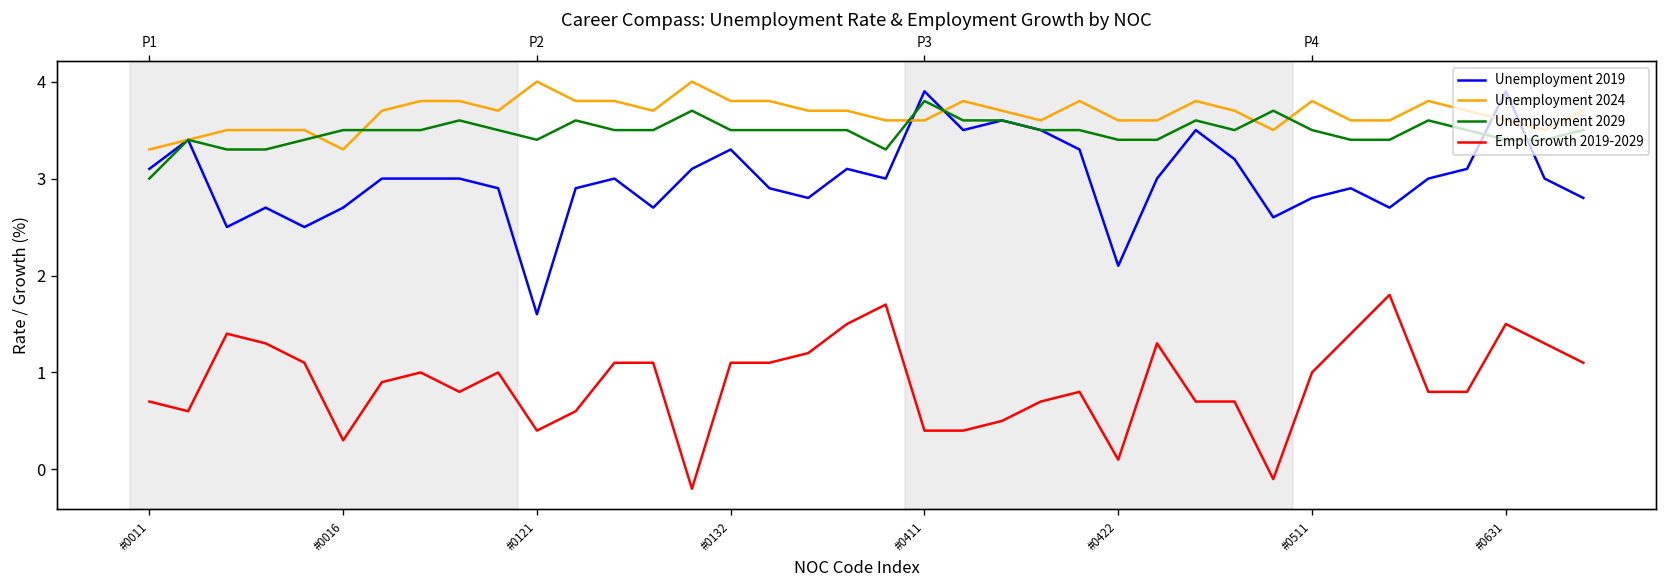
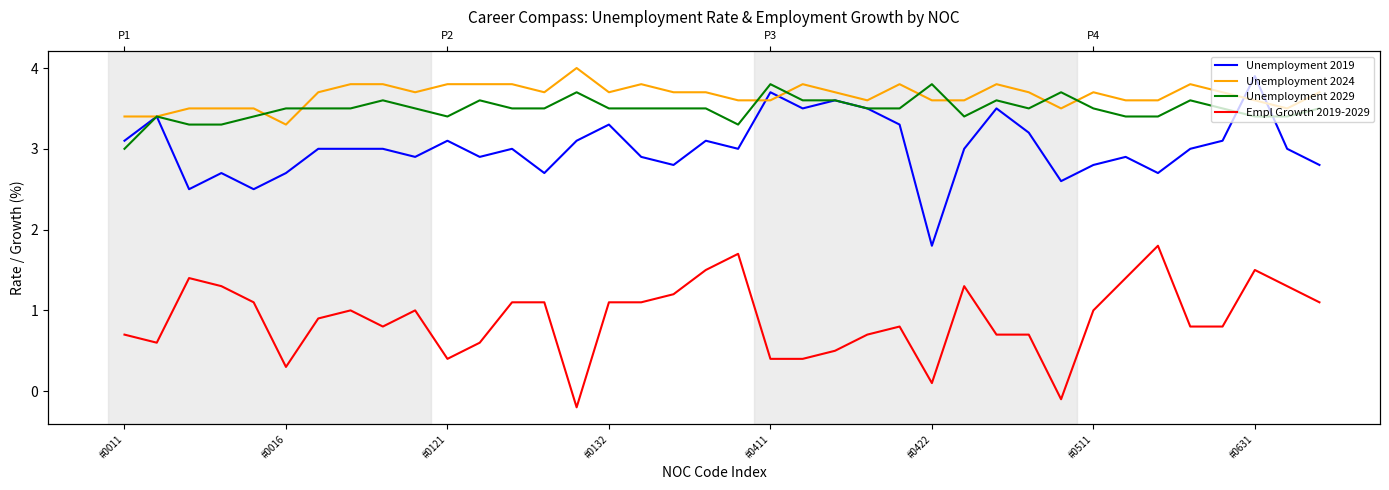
Unemployment 2024, #0011: 3.3 -> 3.4
Unemployment 2019, #0121: 1.6 -> 3.1
Unemployment 2024, #0121: 4.0 -> 3.8
Unemployment 2024, #0132: 3.8 -> 3.7
Unemployment 2019, #0411: 3.9 -> 3.7
Unemployment 2019, #0422: 2.1 -> 1.8
Unemployment 2029, #0422: 3.4 -> 3.8
Unemployment 2024, #0511: 3.8 -> 3.7
